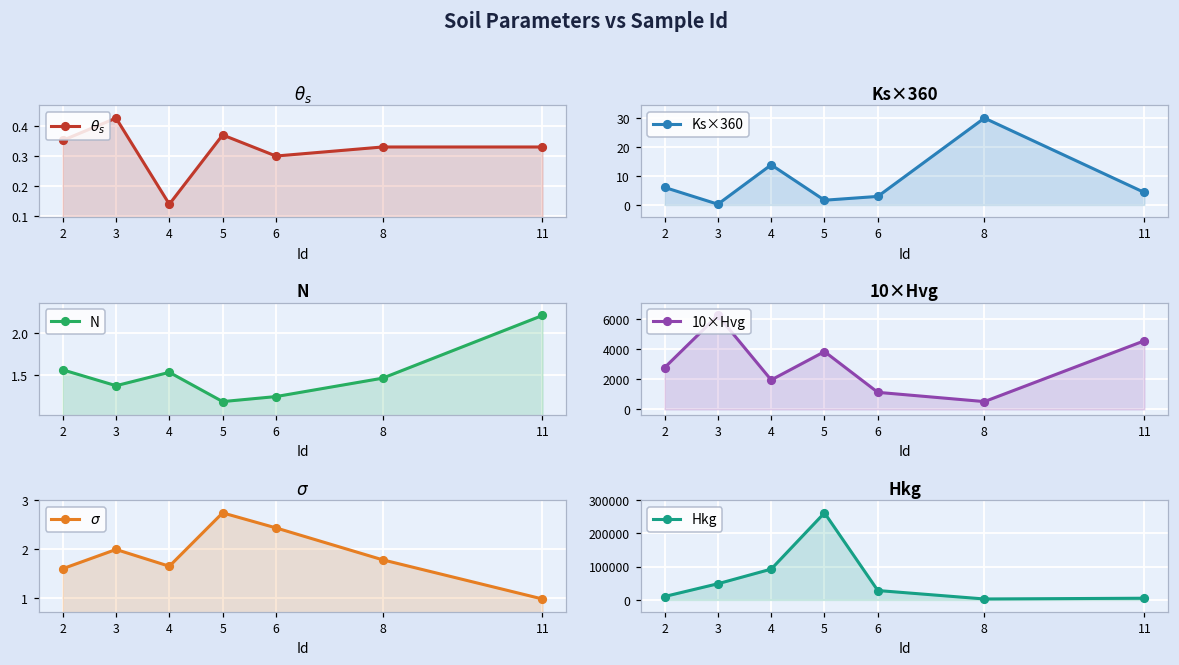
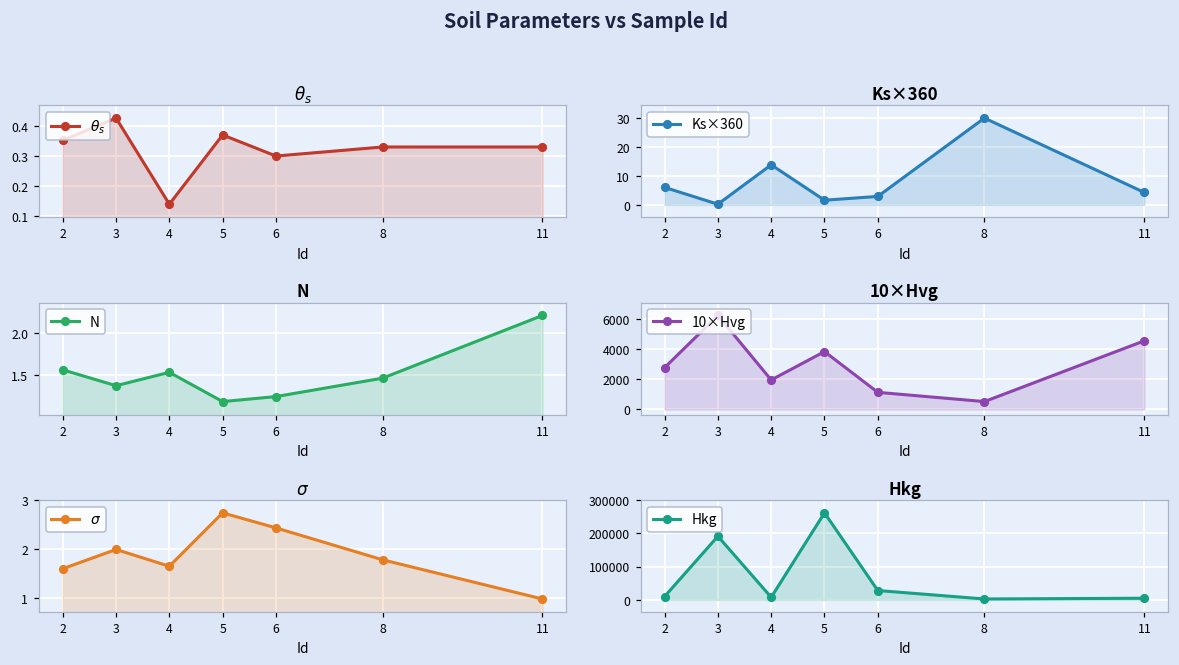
Hkg, 3: 50000 -> 190000
Hkg, 4: 90000 -> 10000
